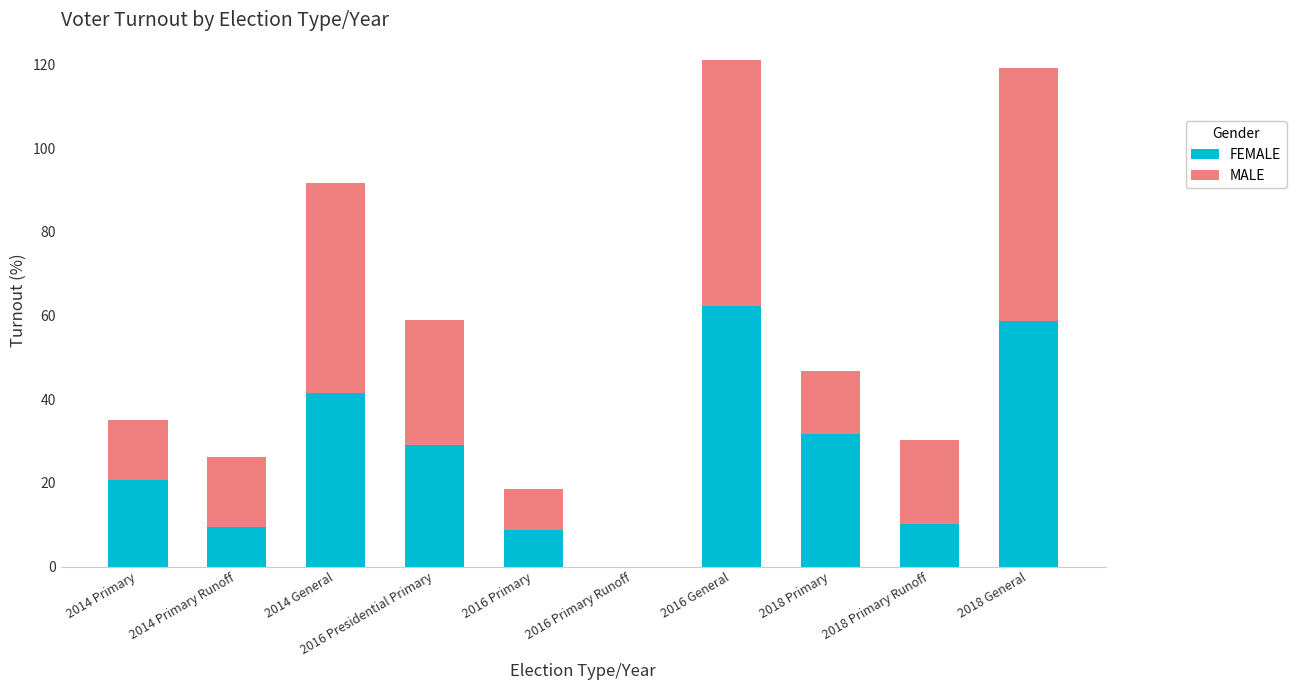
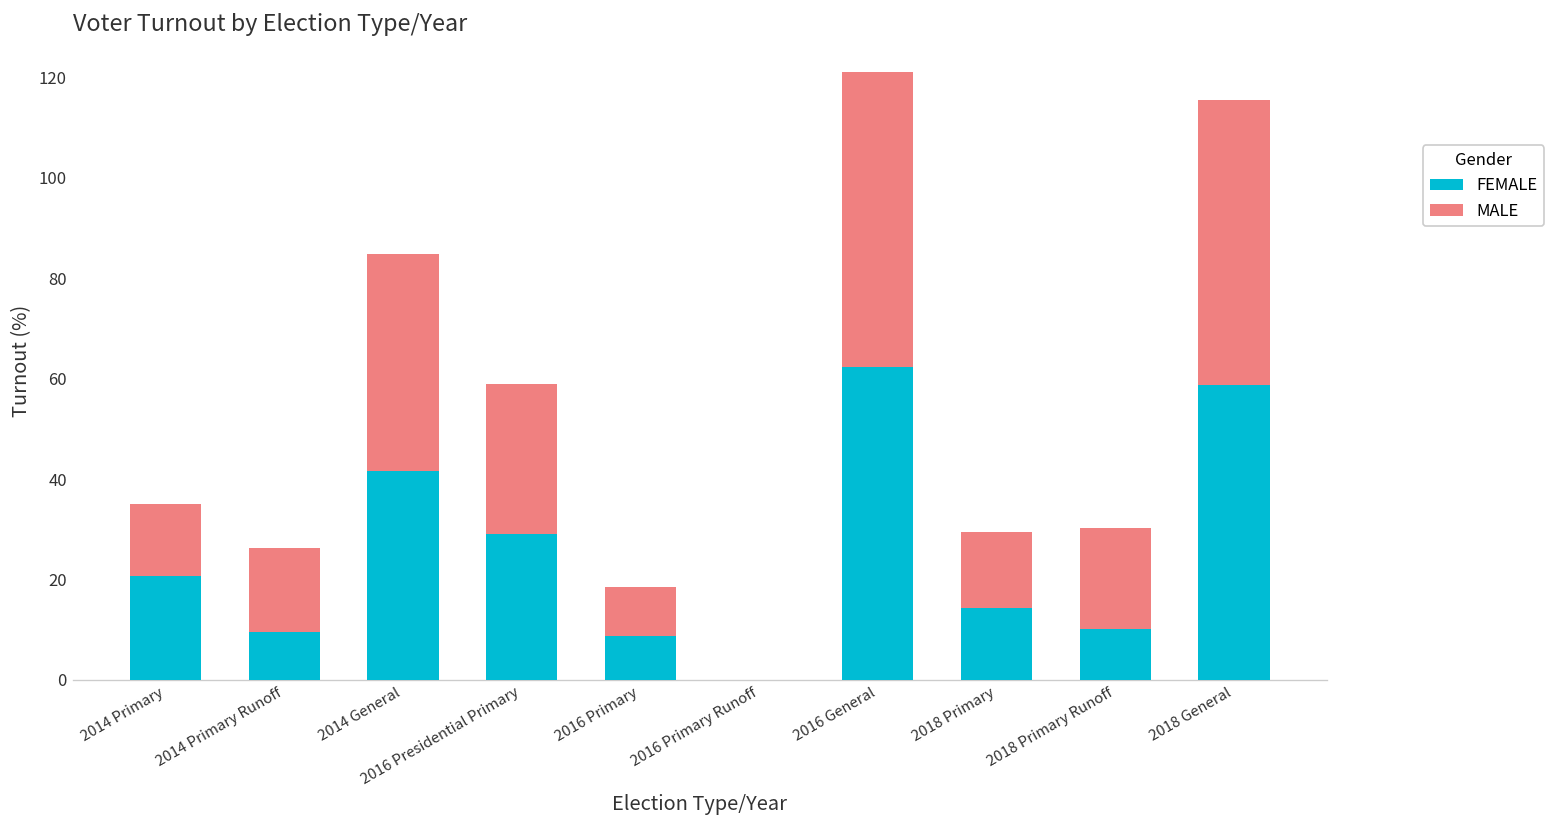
MALE, 2014 General: 50 -> 43
FEMALE, 2018 Primary: 32 -> 14
MALE, 2018 General: 60 -> 57
